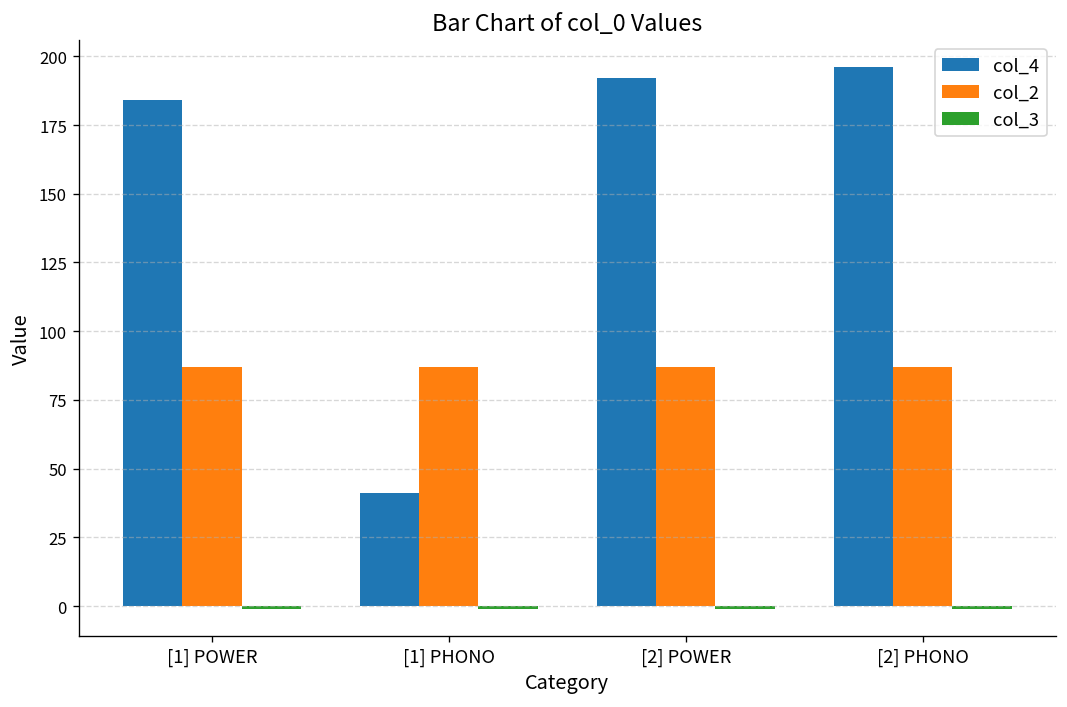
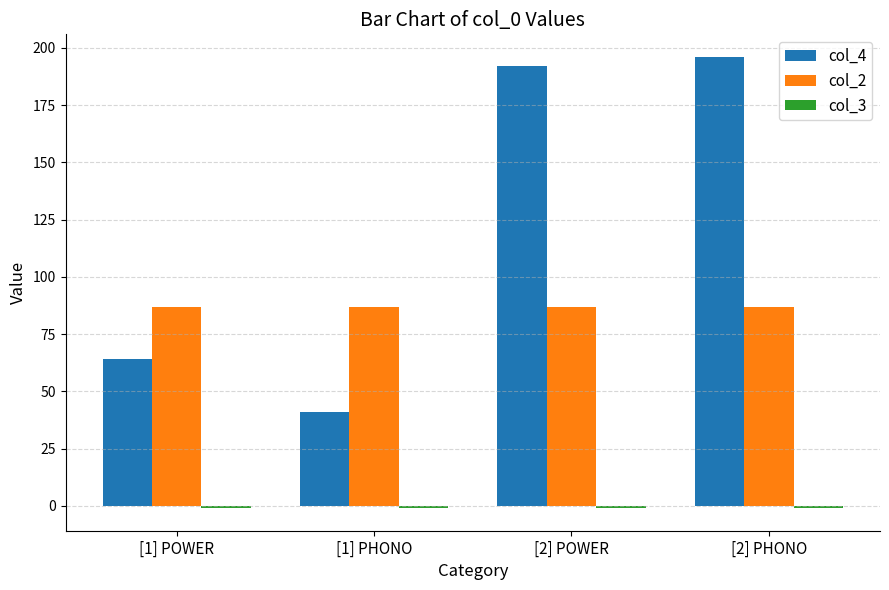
col_4, [1] POWER: 184 -> 64
